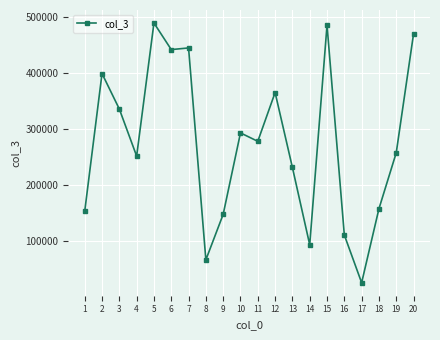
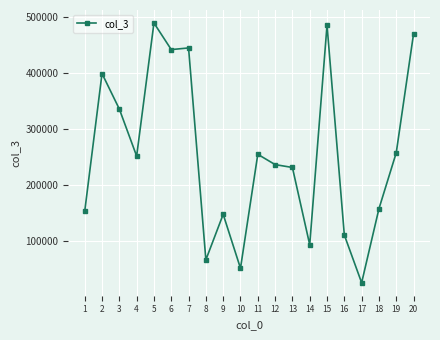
10: 290000 -> 50000
11: 280000 -> 260000
12: 370000 -> 240000
